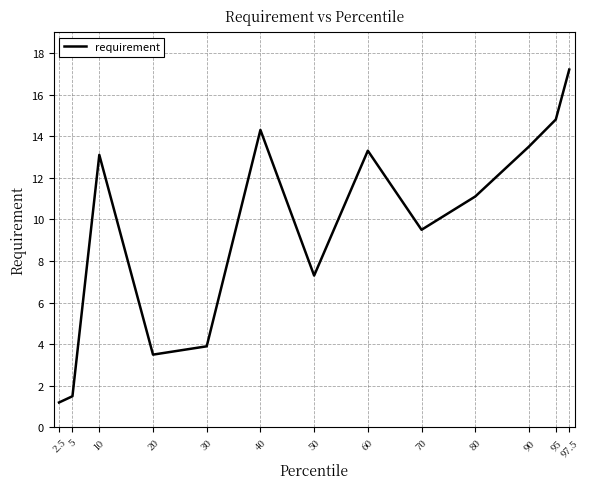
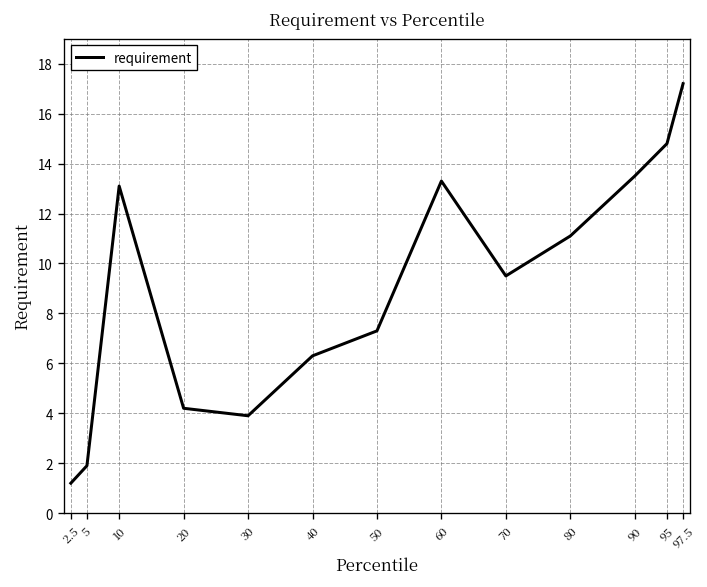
5: 1.5 -> 1.9
20: 3.5 -> 4.2
40: 14.3 -> 6.3
